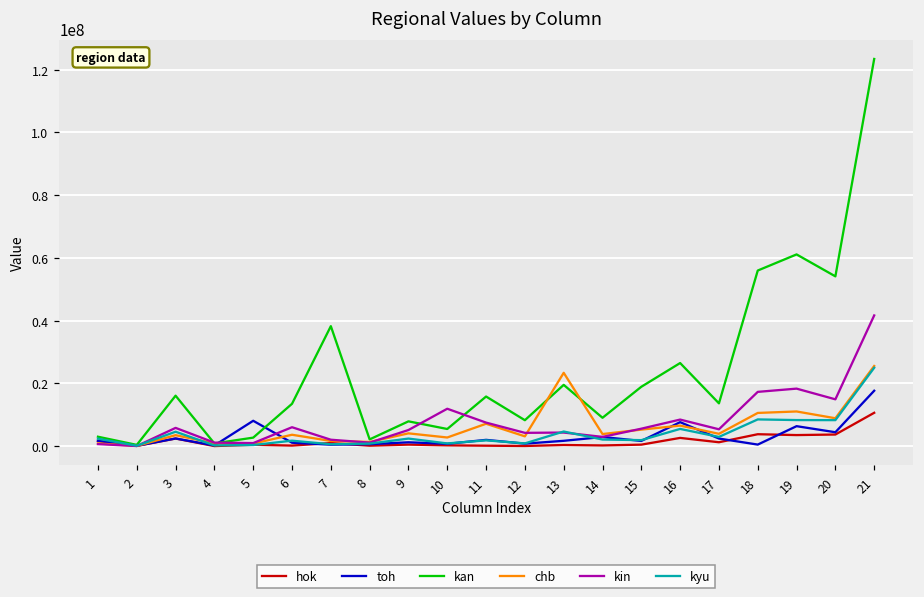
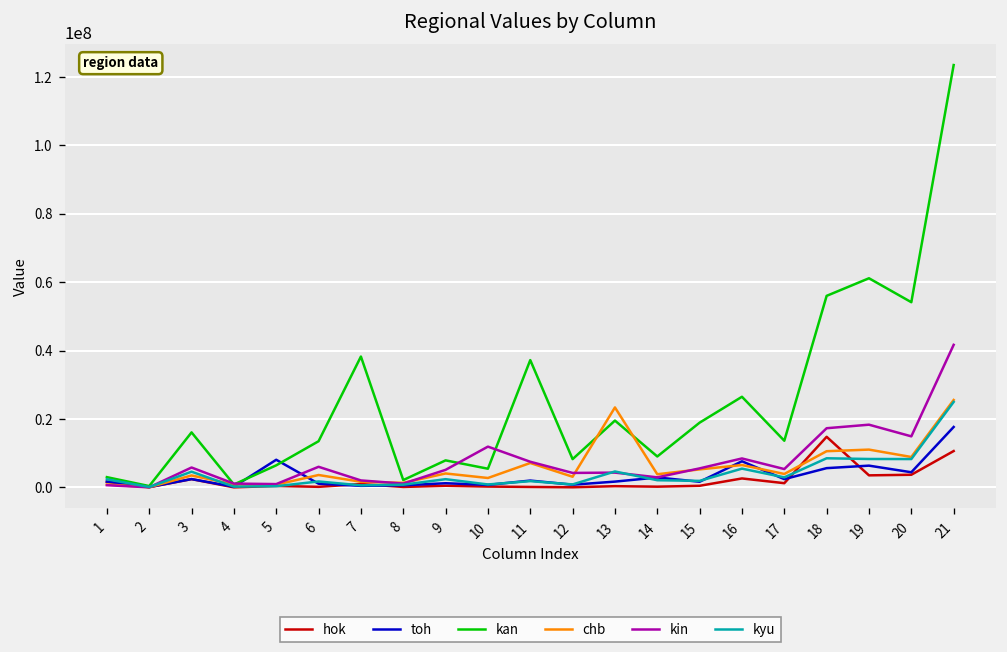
kan, 5: 3000000 -> 6000000
kan, 11: 16000000 -> 37000000
hok, 18: 4000000 -> 15000000
toh, 18: 1000000 -> 6000000
